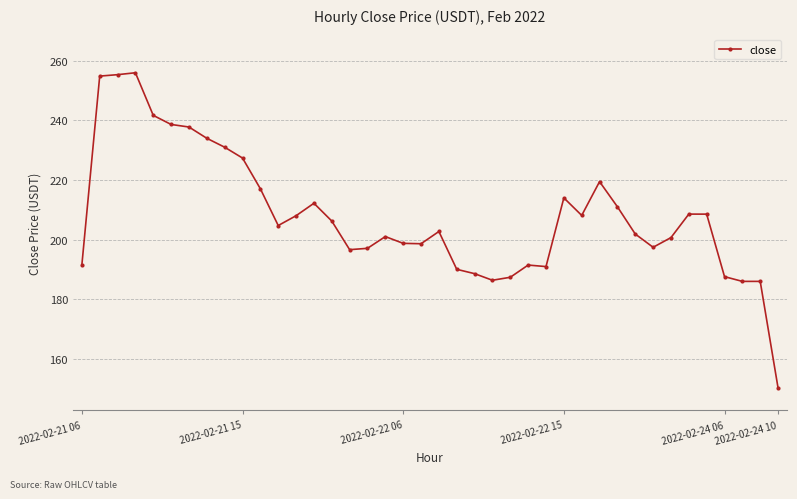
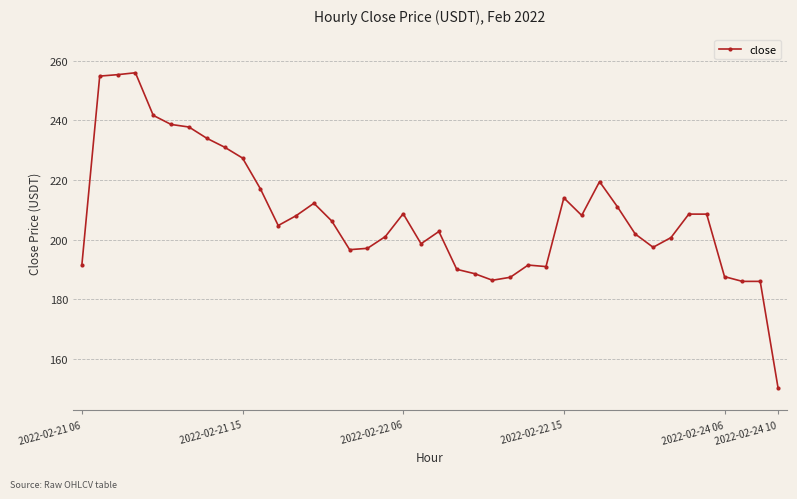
2022-02-22 06: 199 -> 209
